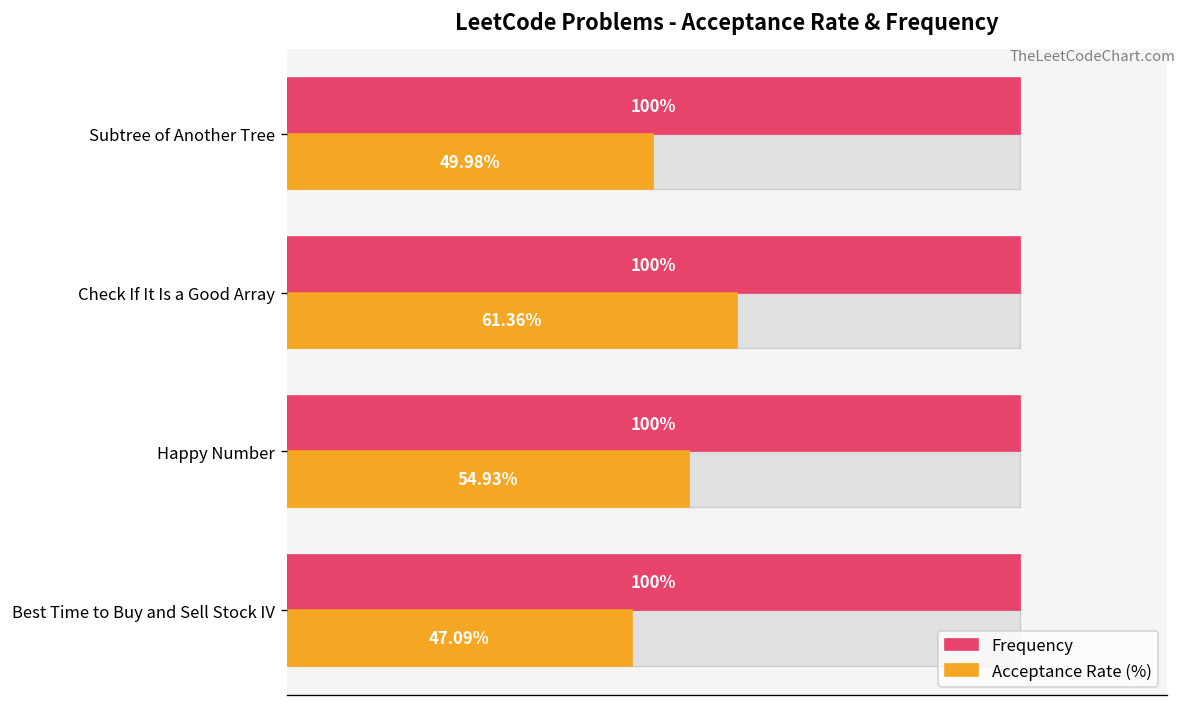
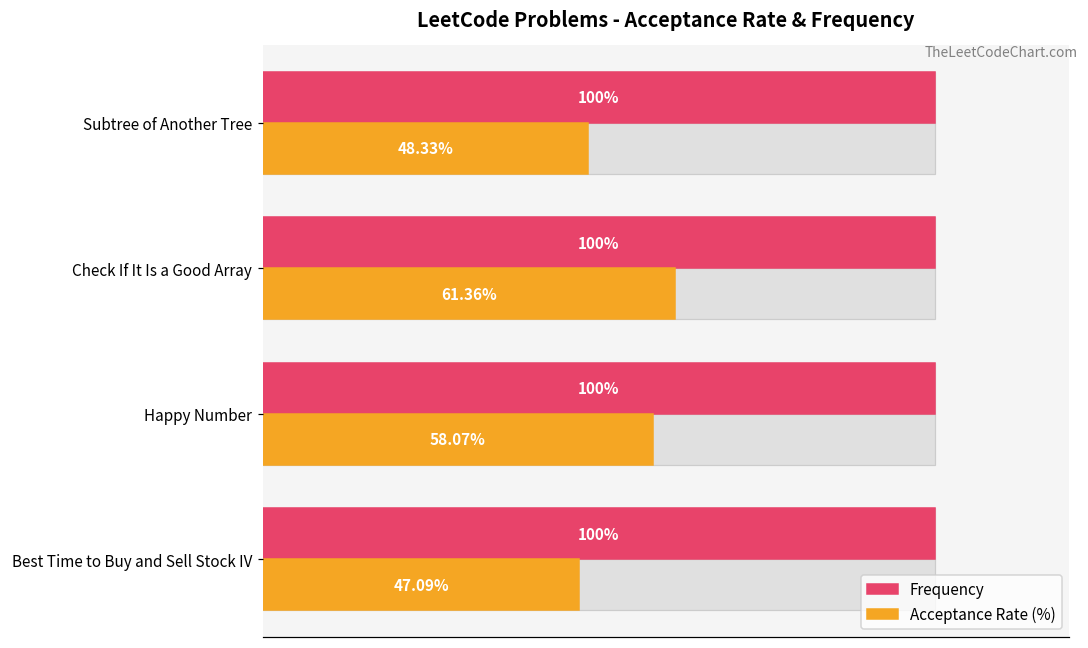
Acceptance Rate (%), Subtree of Another Tree: 49.98% -> 48.33%
Acceptance Rate (%), Happy Number: 54.93% -> 58.07%
